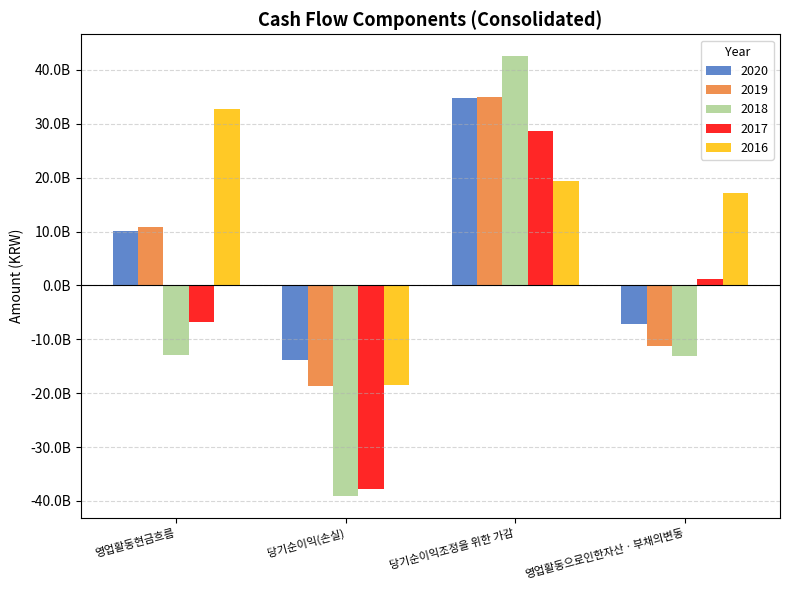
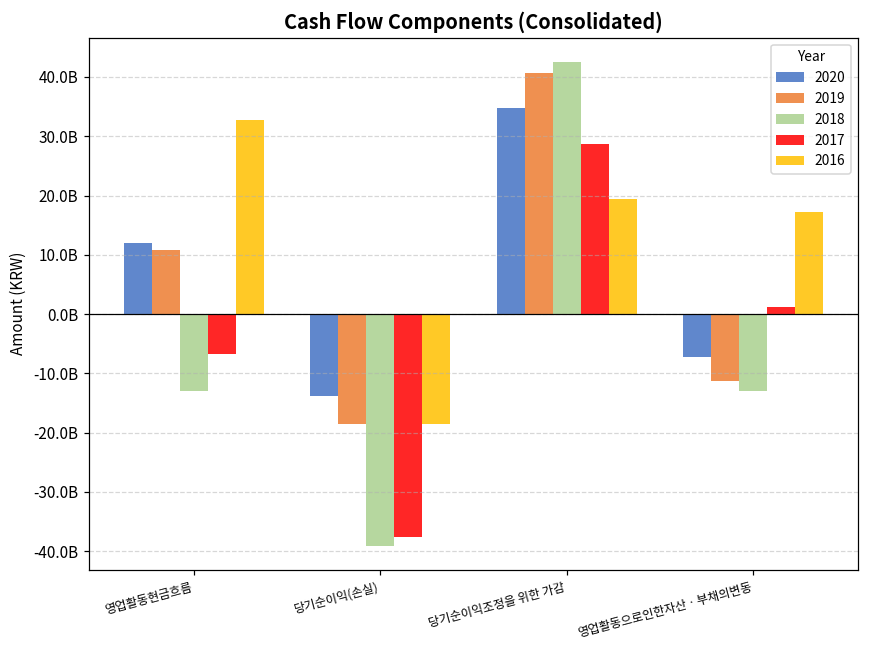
2020, 영업활동현금흐름: 10000000000 -> 12000000000
2019, 당기순이익조정을 위한 가감: 35000000000 -> 41000000000
